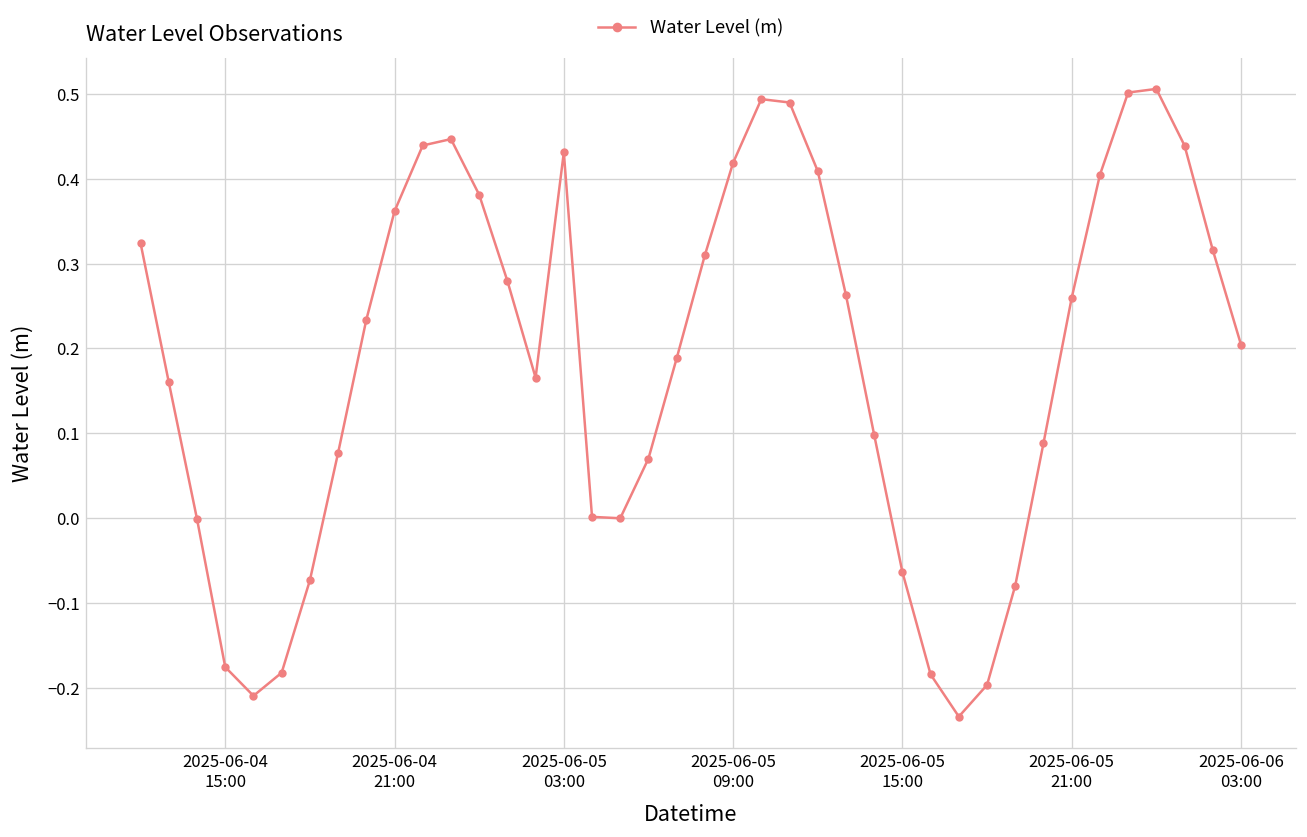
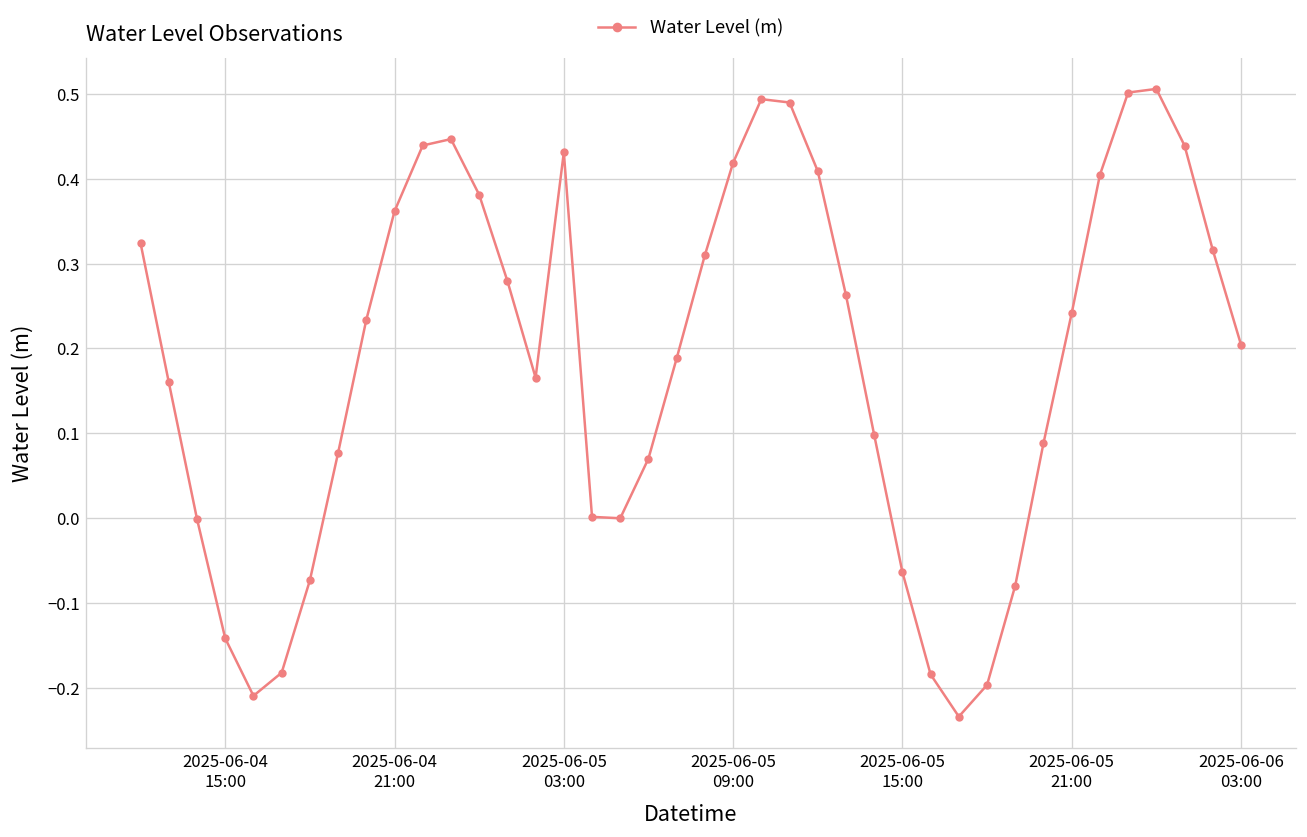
2025-06-04 15:00: -0.18 -> -0.14
2025-06-05 21:00: 0.26 -> 0.24
